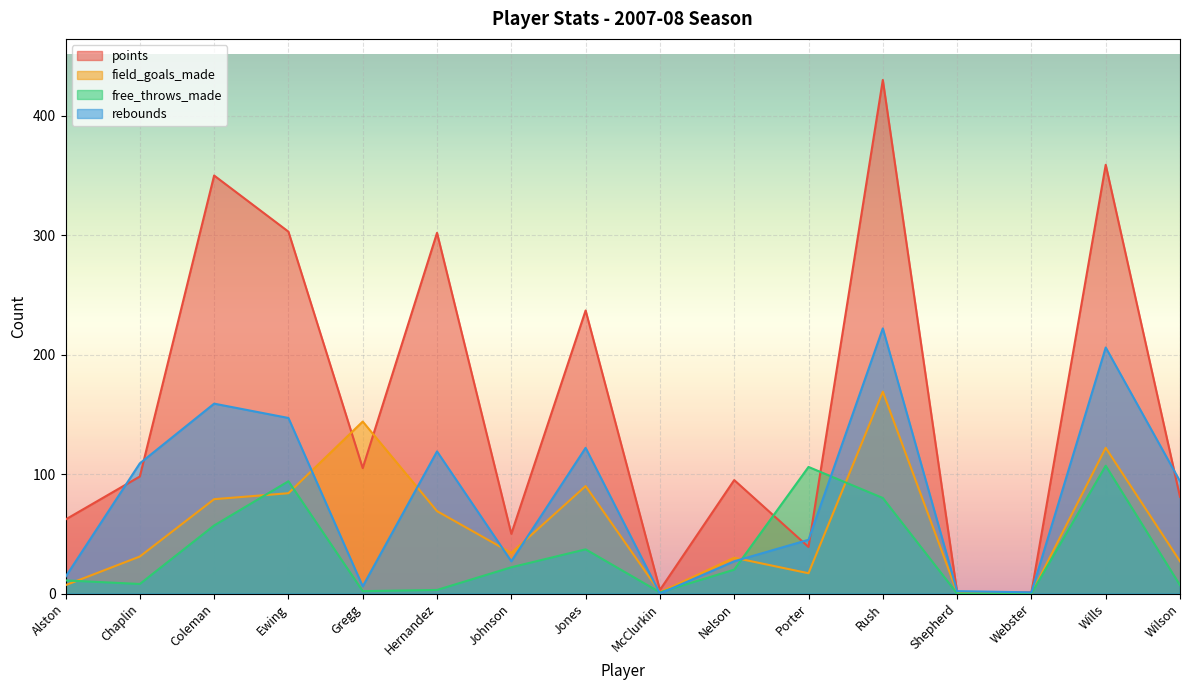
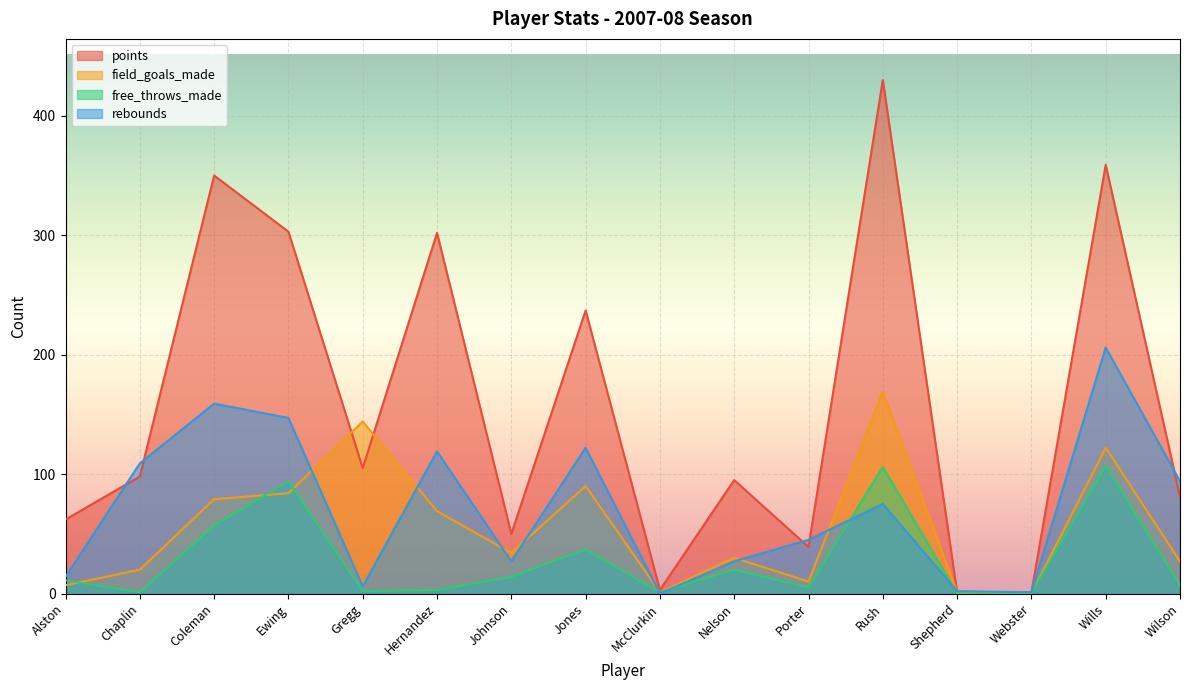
field_goals_made, Chaplin: 31 -> 20
free_throws_made, Chaplin: 8 -> 1
free_throws_made, Johnson: 22 -> 14
field_goals_made, Porter: 17 -> 10
free_throws_made, Porter: 106 -> 5
free_throws_made, Rush: 80 -> 106
rebounds, Rush: 222 -> 75
